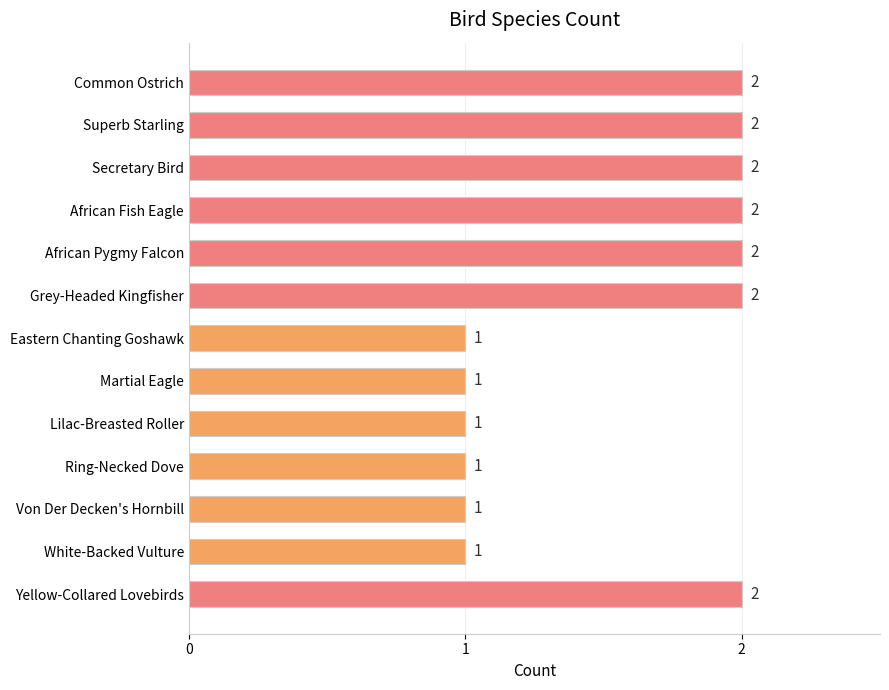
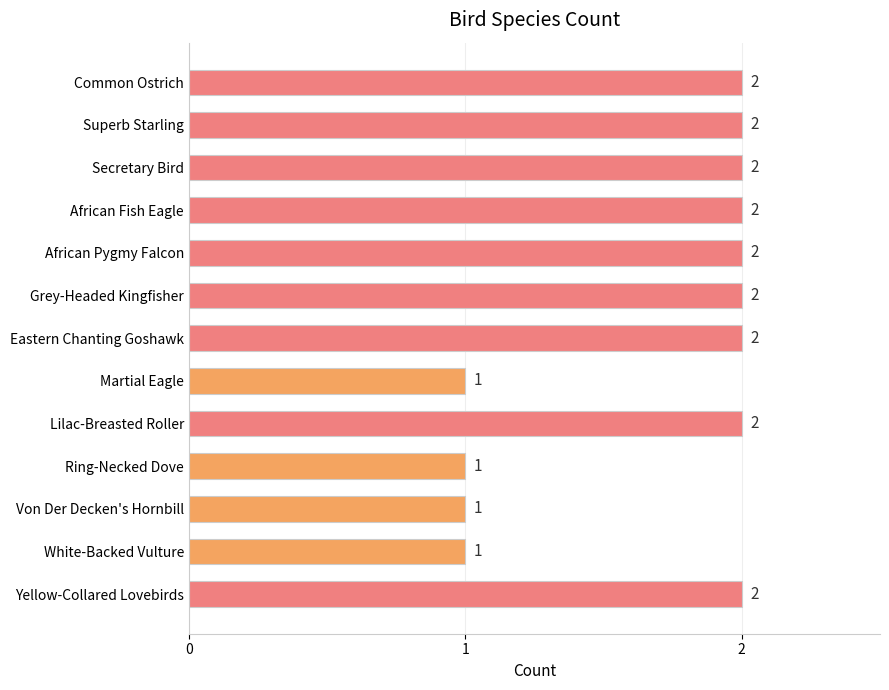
Eastern Chanting Goshawk: 1 -> 2
Lilac-Breasted Roller: 1 -> 2
